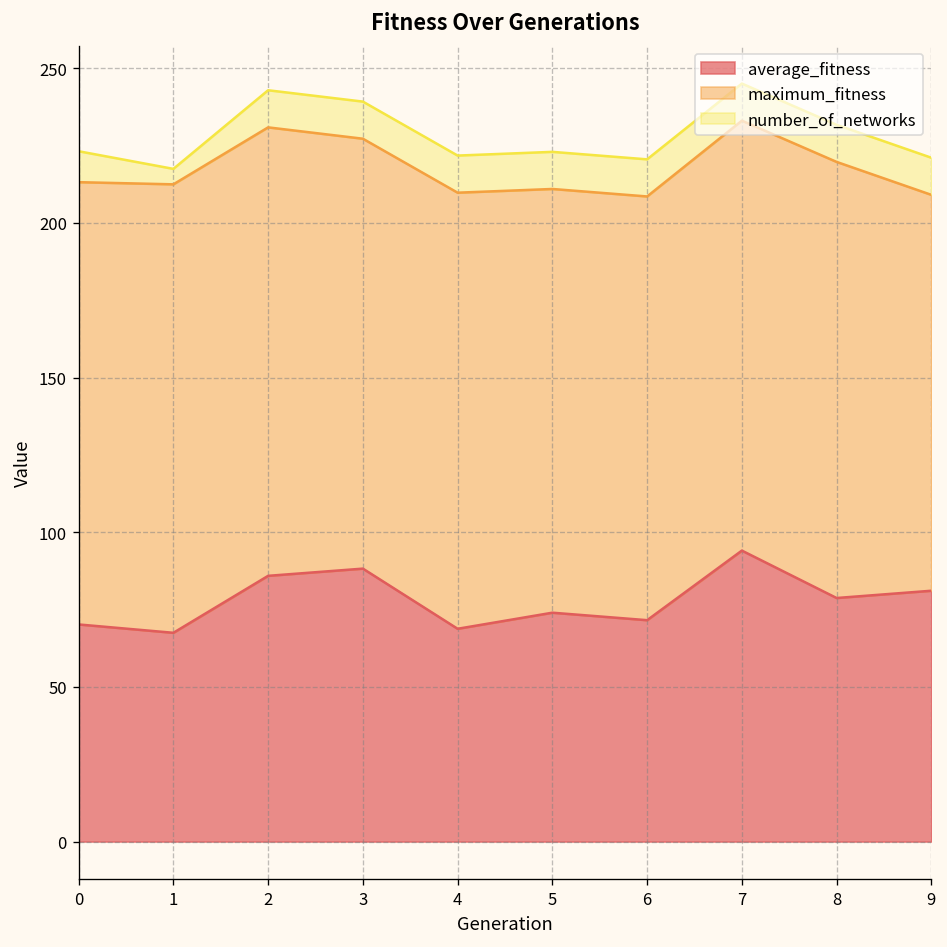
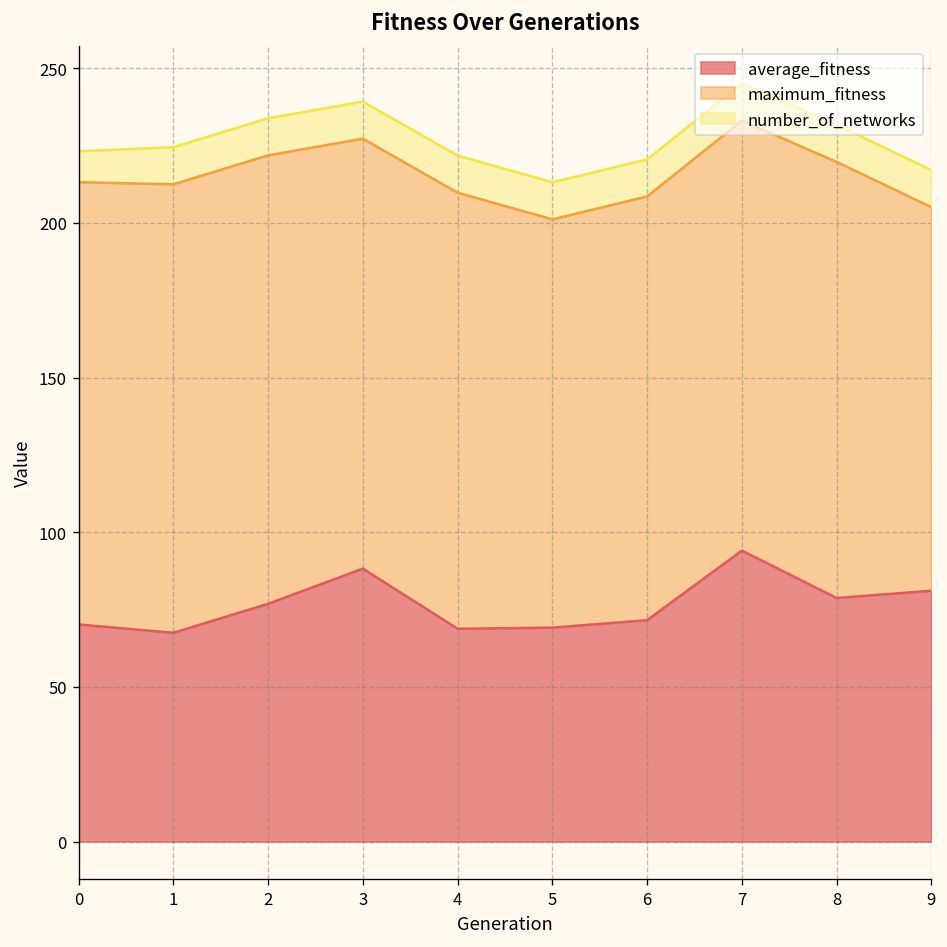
number_of_networks, 1: 5 -> 12
average_fitness, 2: 86 -> 77
average_fitness, 5: 74 -> 69
maximum_fitness, 5: 137 -> 132
maximum_fitness, 9: 128 -> 124
